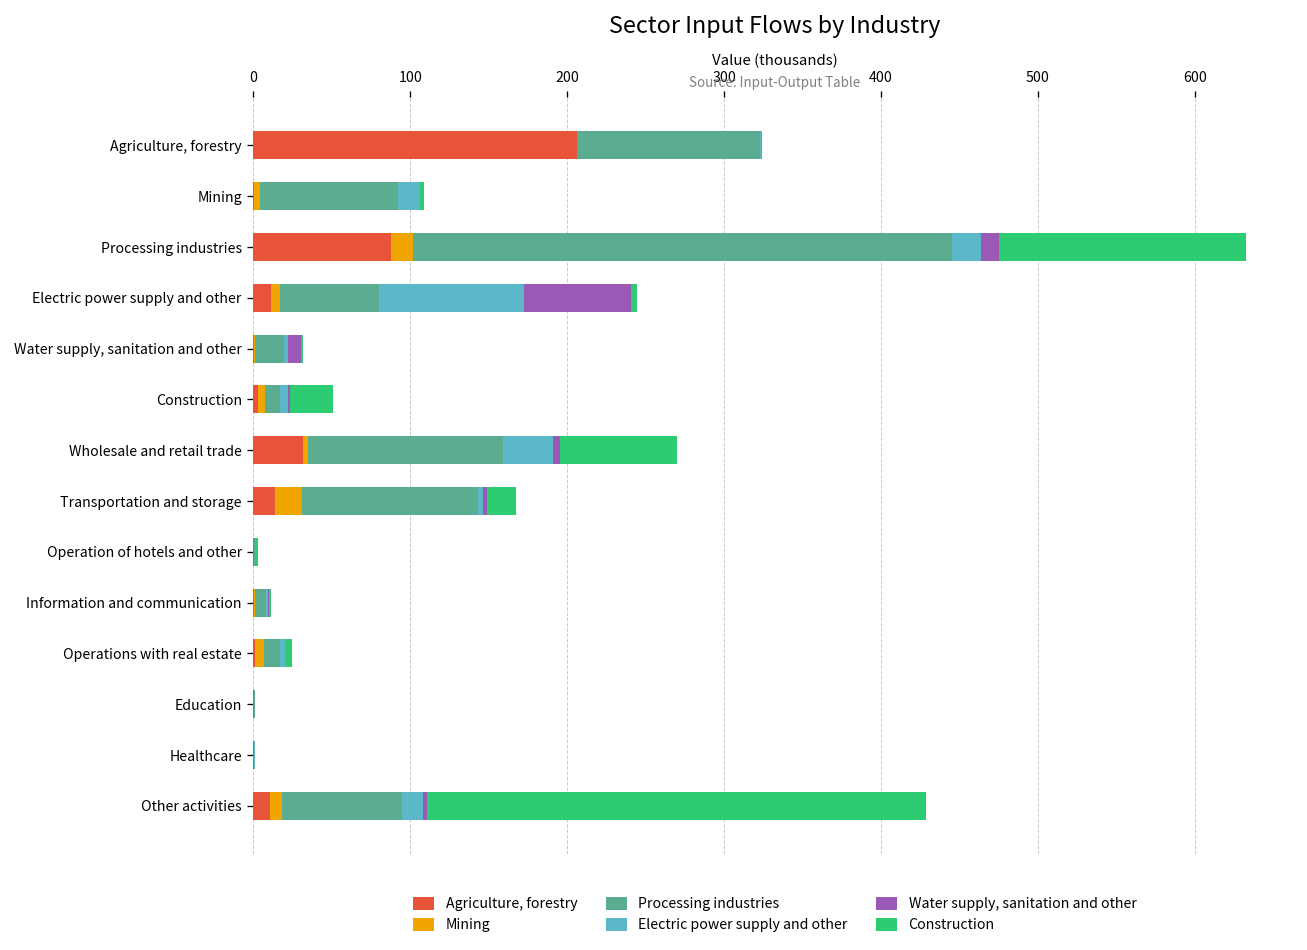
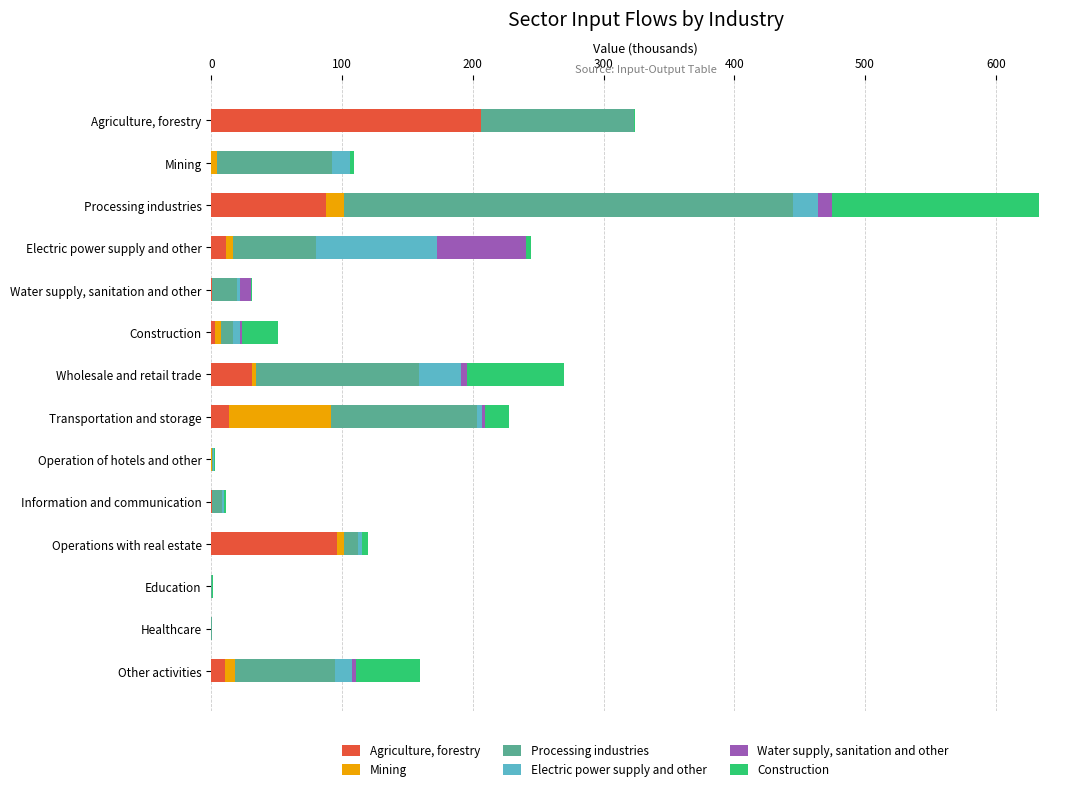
Mining, Transportation and storage: 17 -> 78
Agriculture, forestry, Operations with real estate: 1 -> 96
Construction, Other activities: 318 -> 48
